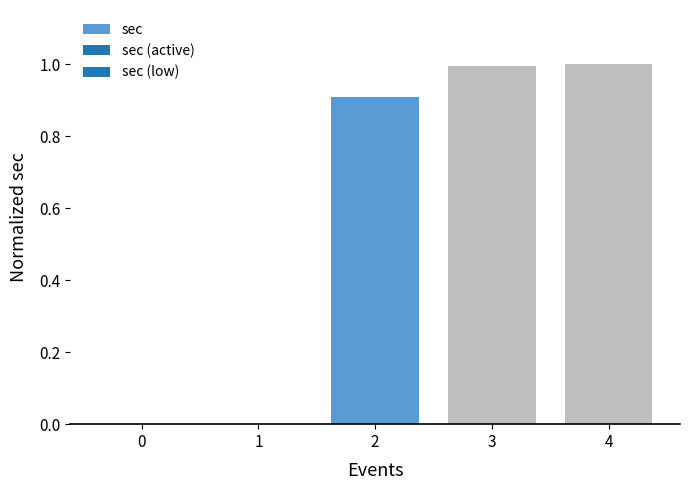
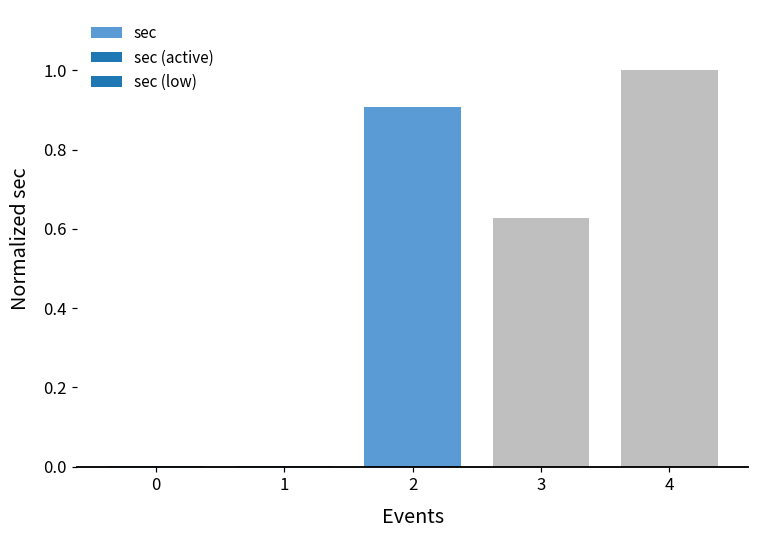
3: 0.99 -> 0.63
